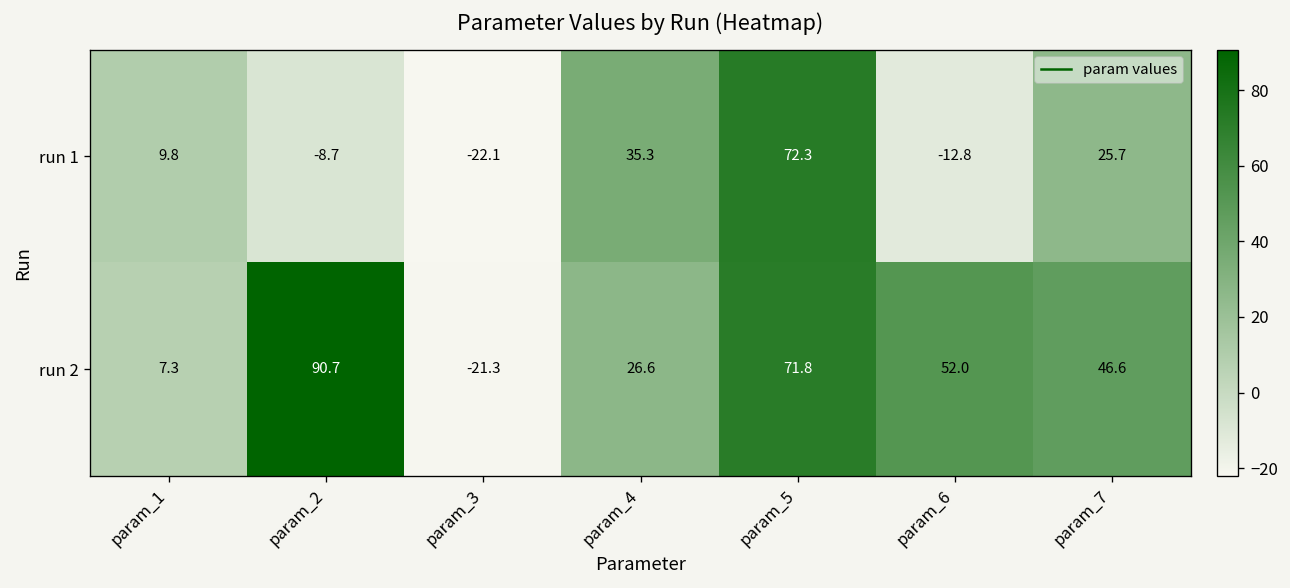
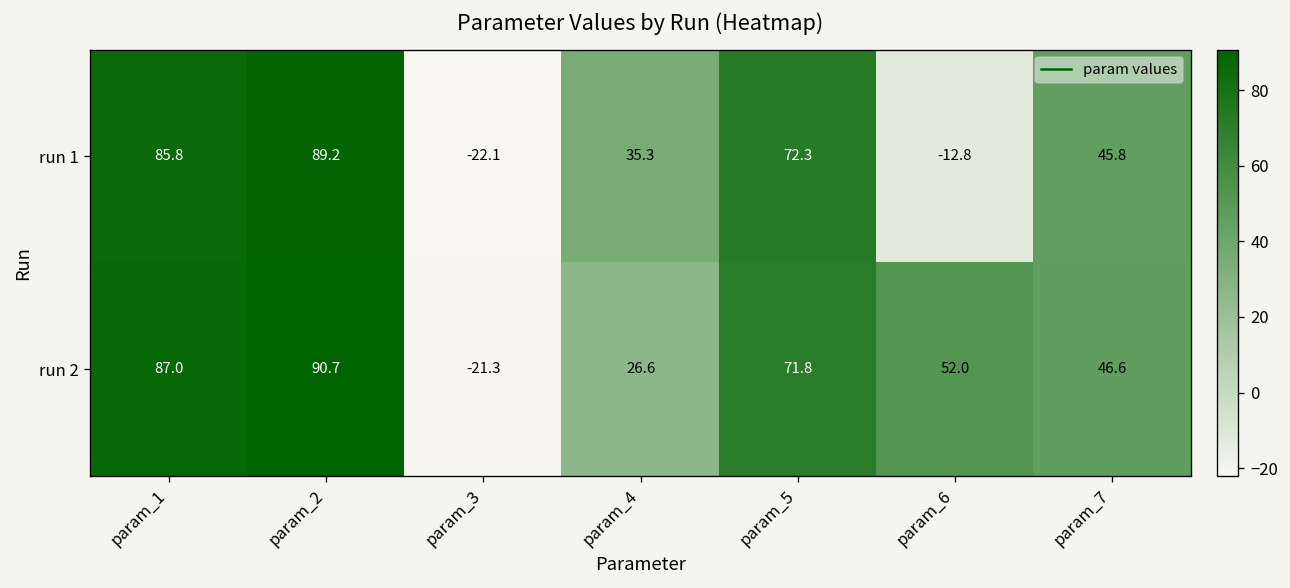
run 1, param_1: 9.8 -> 85.8
run 1, param_2: -8.7 -> 89.2
run 1, param_7: 25.7 -> 45.8
run 2, param_1: 7.3 -> 87.0
